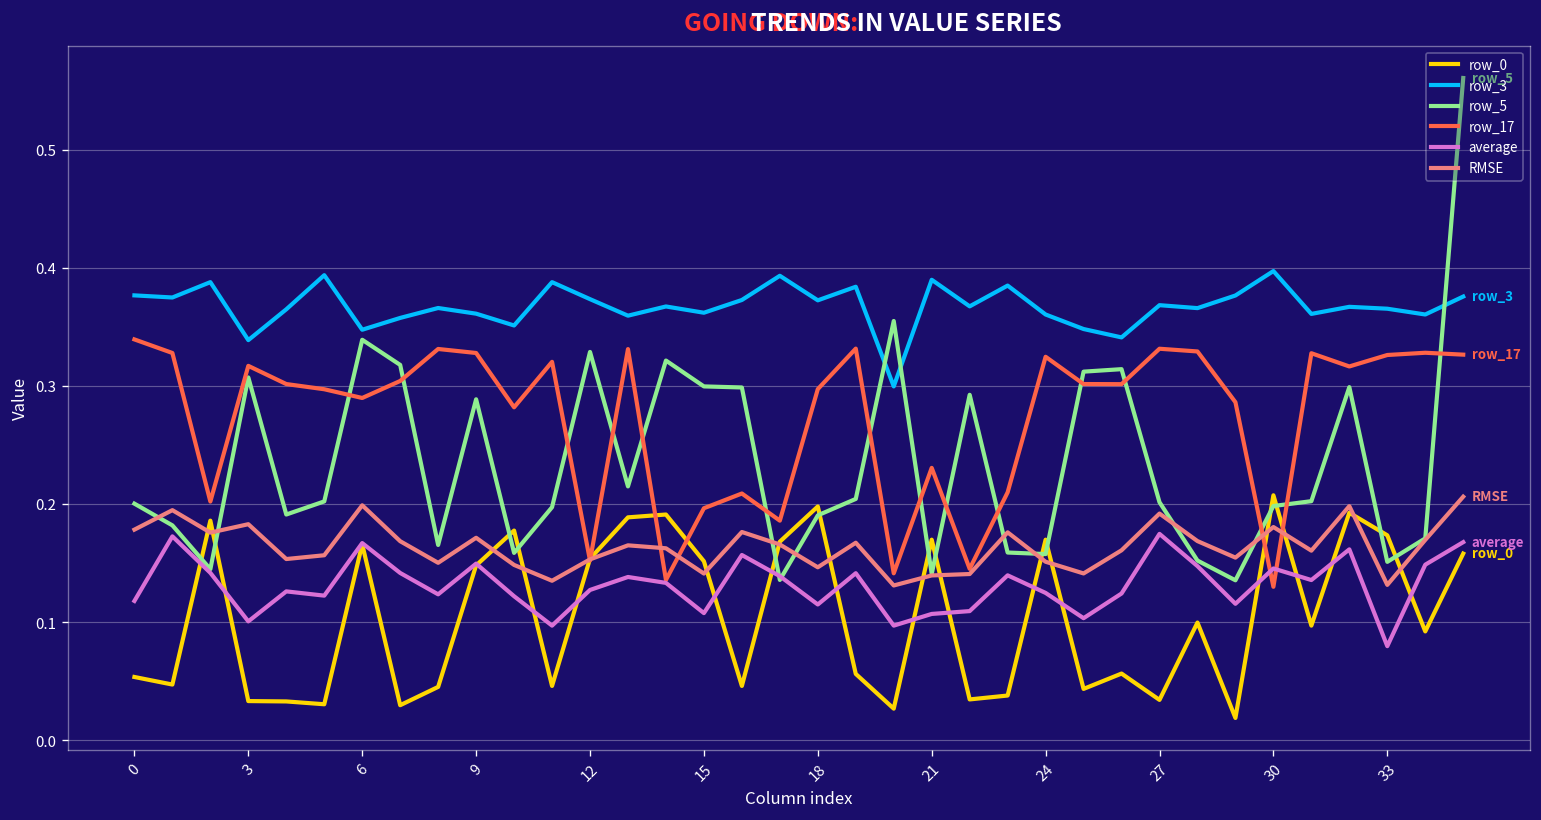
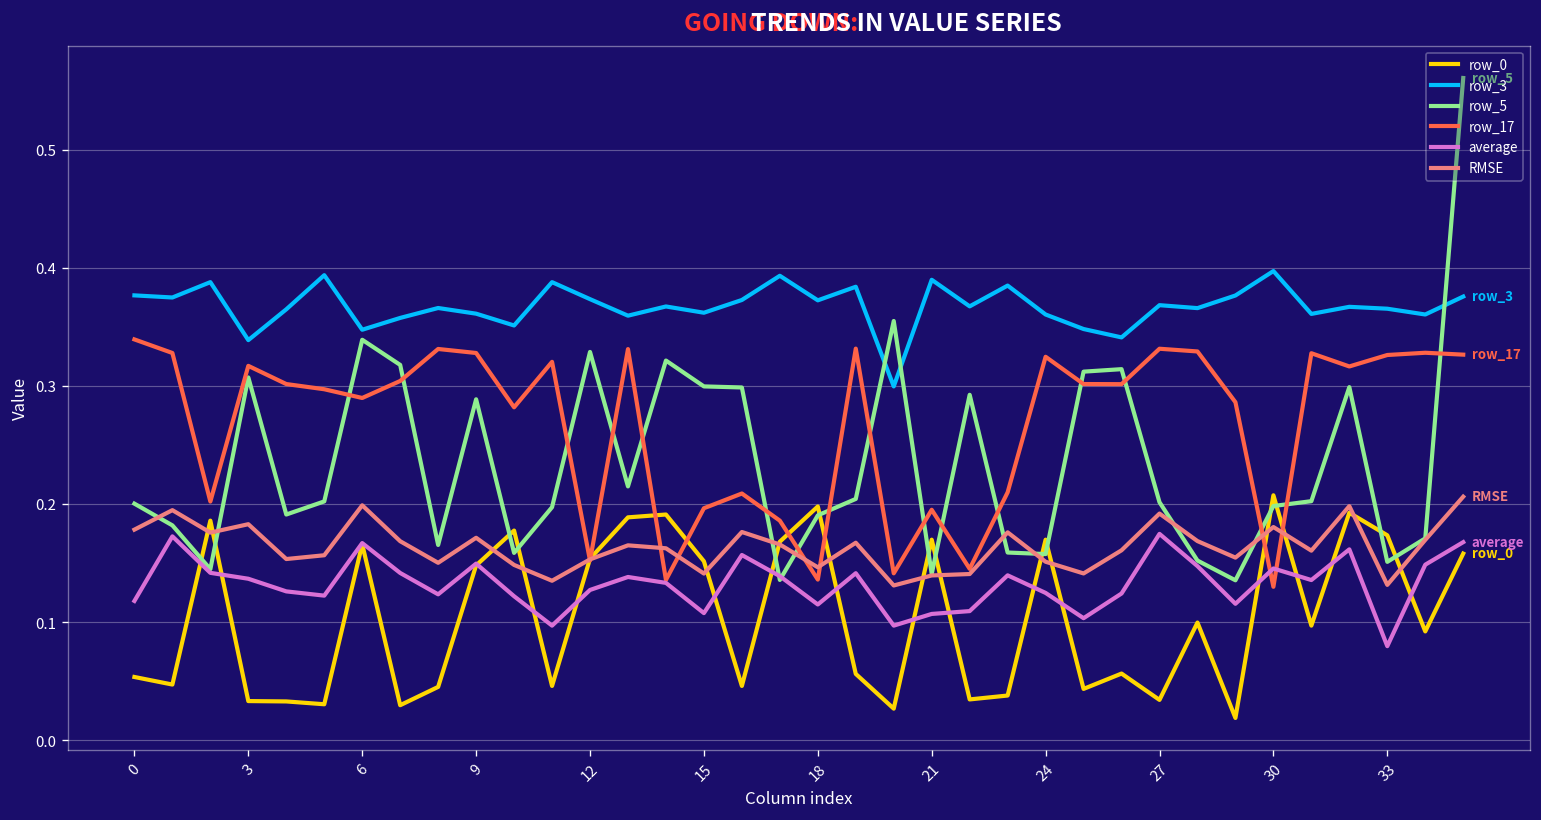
average, 3: 0.10 -> 0.14
row_17, 18: 0.30 -> 0.14
row_17, 21: 0.23 -> 0.20
